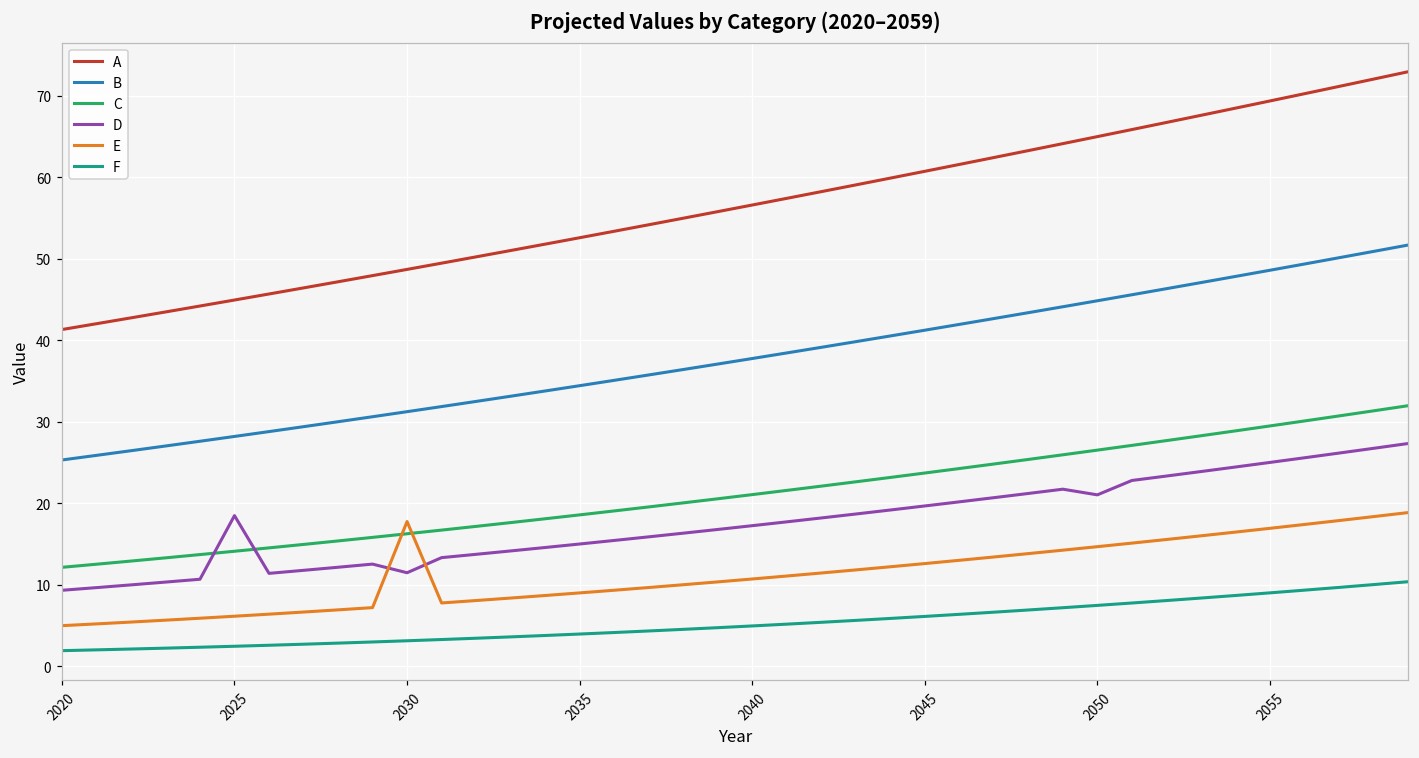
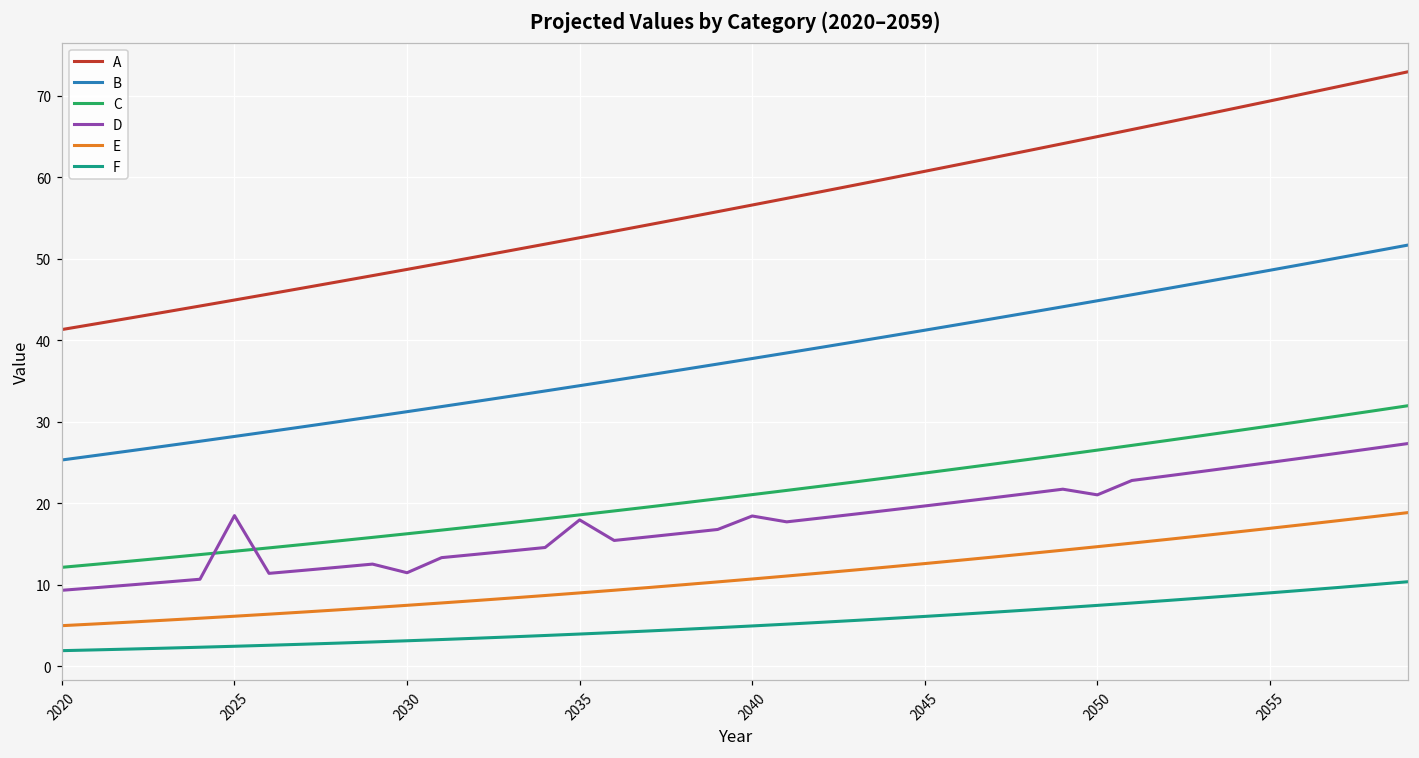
E, 2030: 18 -> 7
D, 2035: 15 -> 18
D, 2040: 17 -> 18
